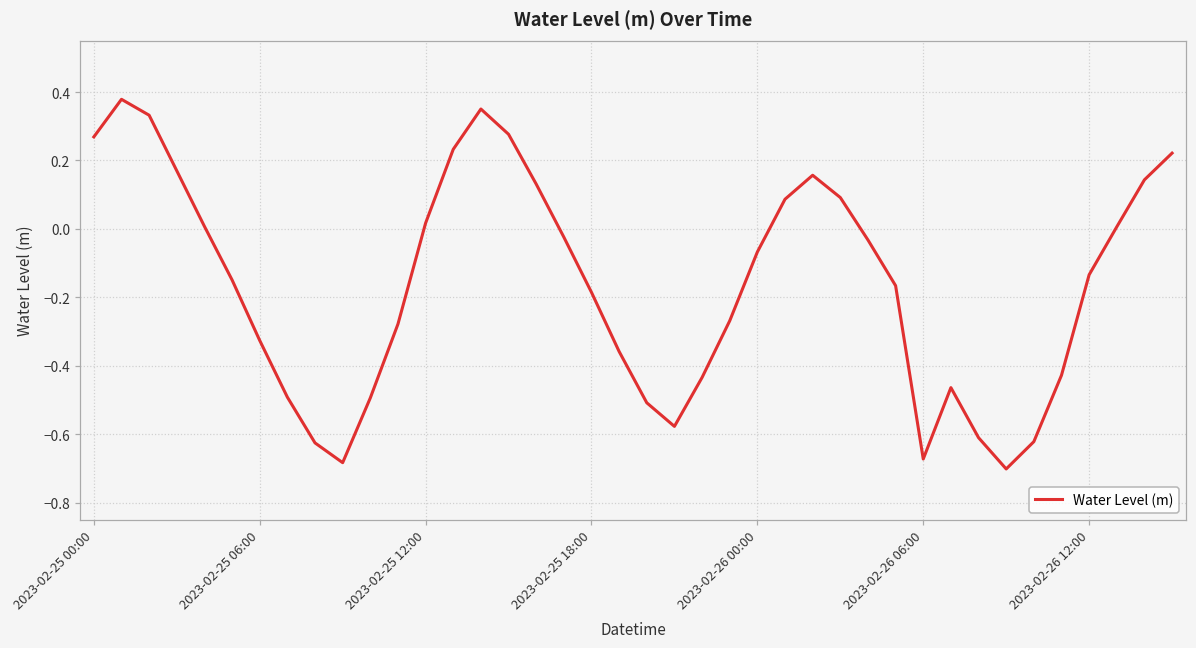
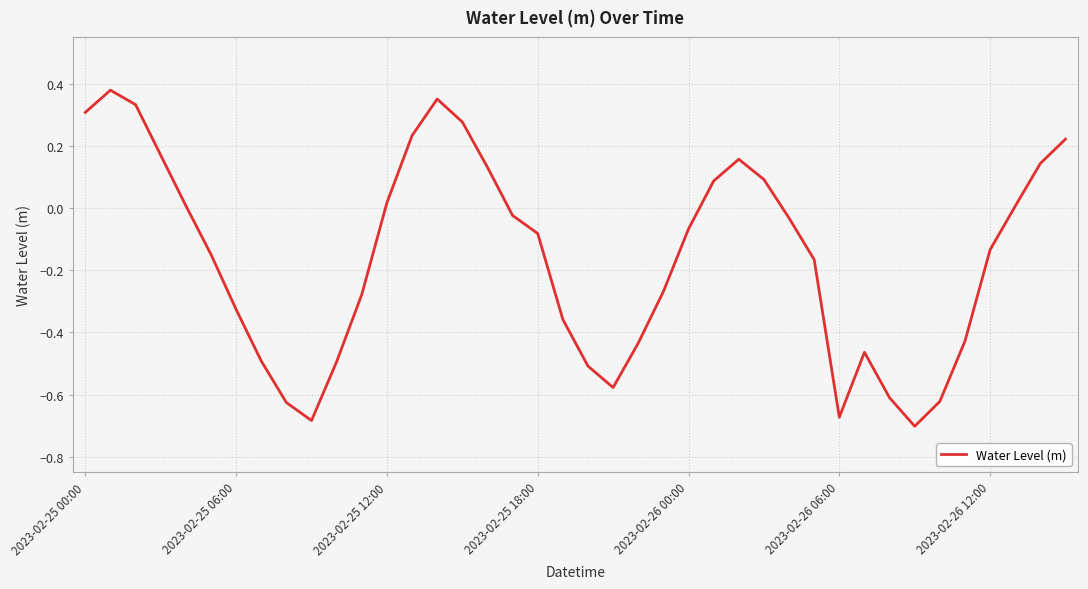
2023-02-25 00:00: 0.27 -> 0.31
2023-02-25 18:00: -0.19 -> -0.08
